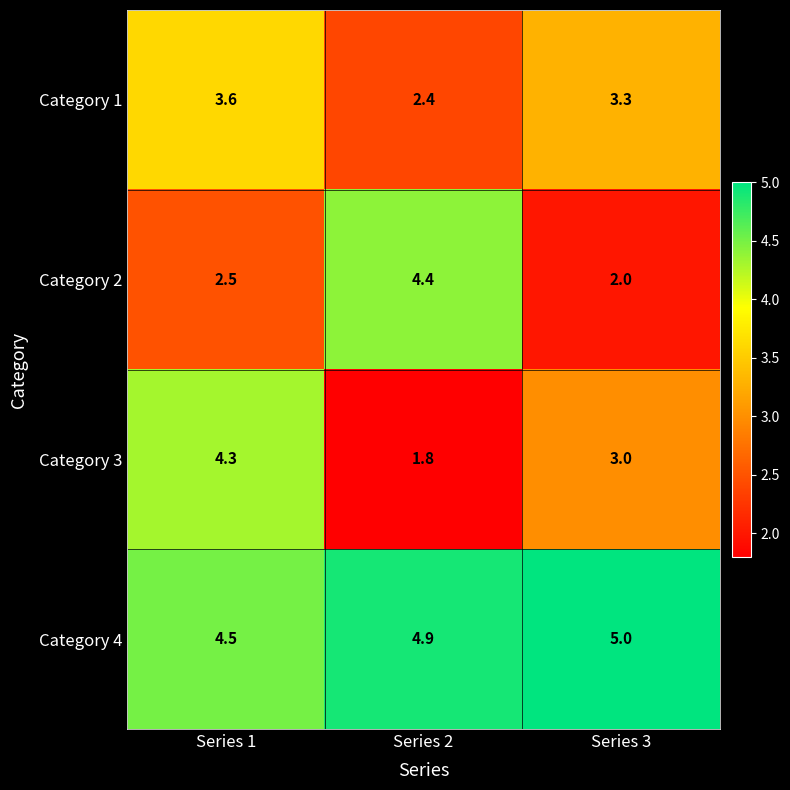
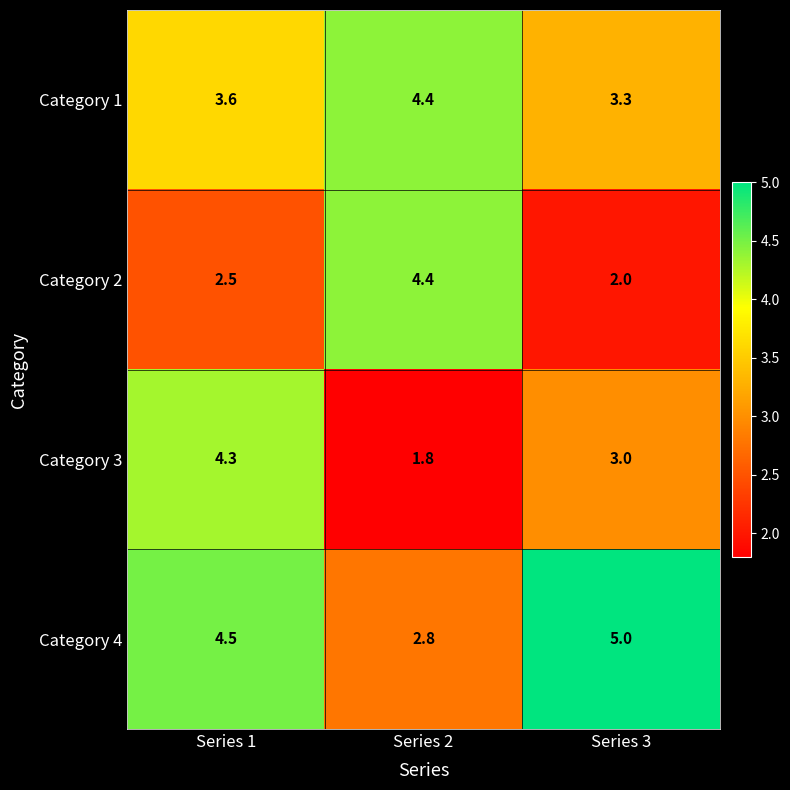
Category 1, Series 2: 2.4 -> 4.4
Category 4, Series 2: 4.9 -> 2.8
